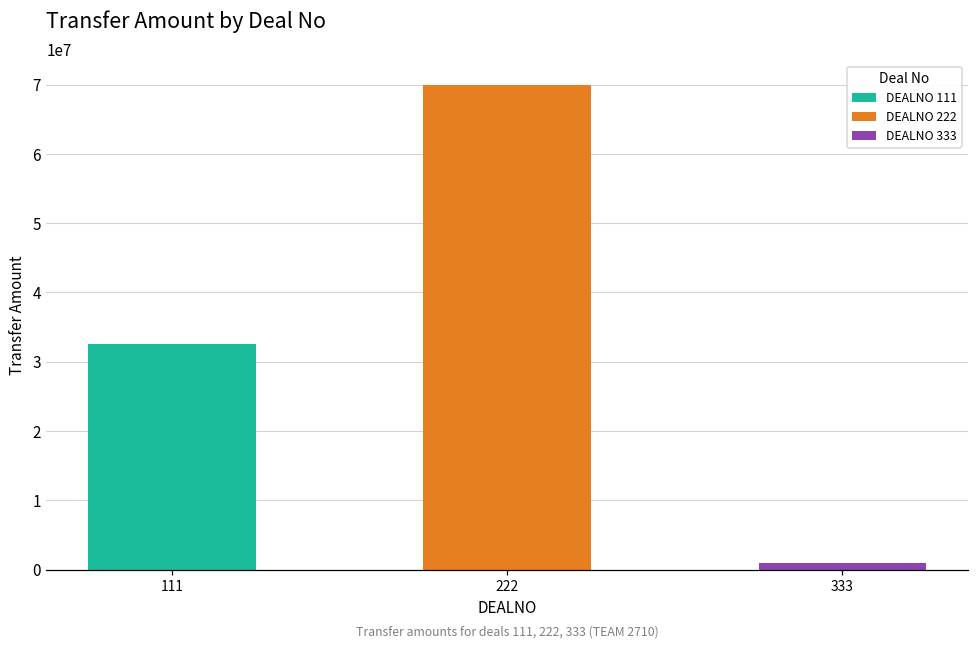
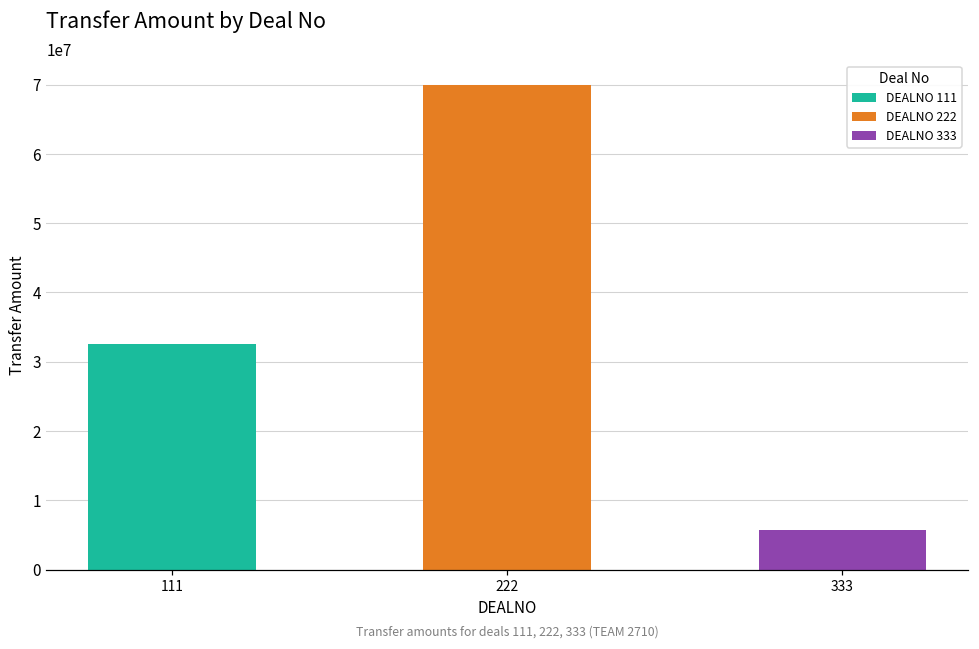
333: 1000000 -> 6000000
